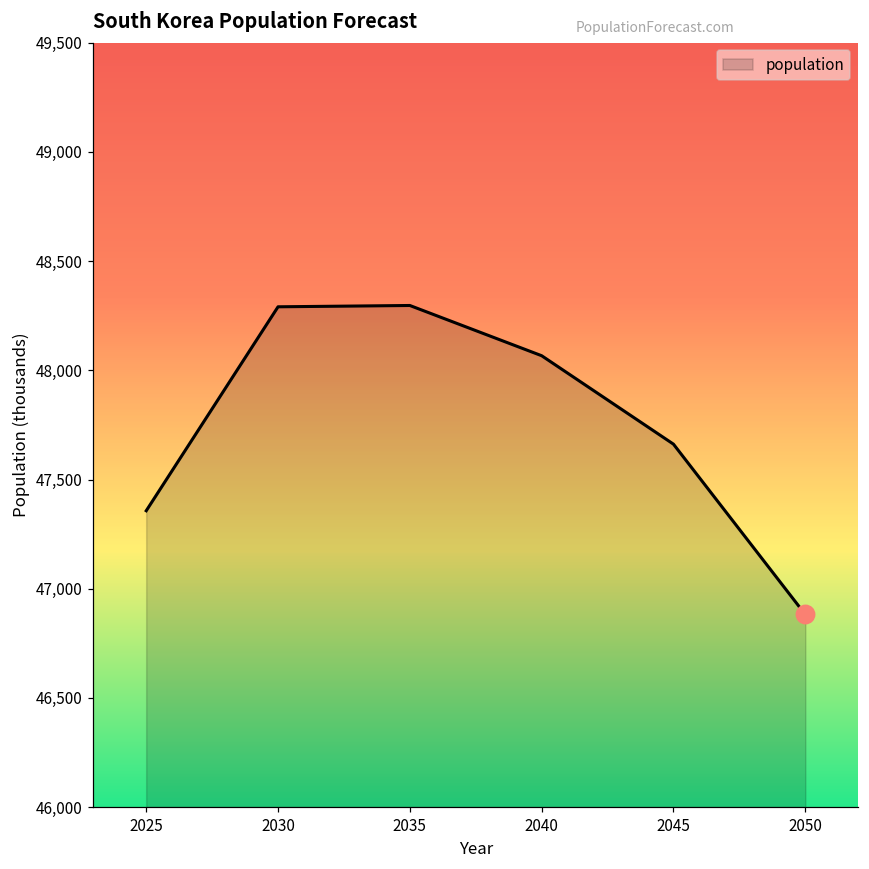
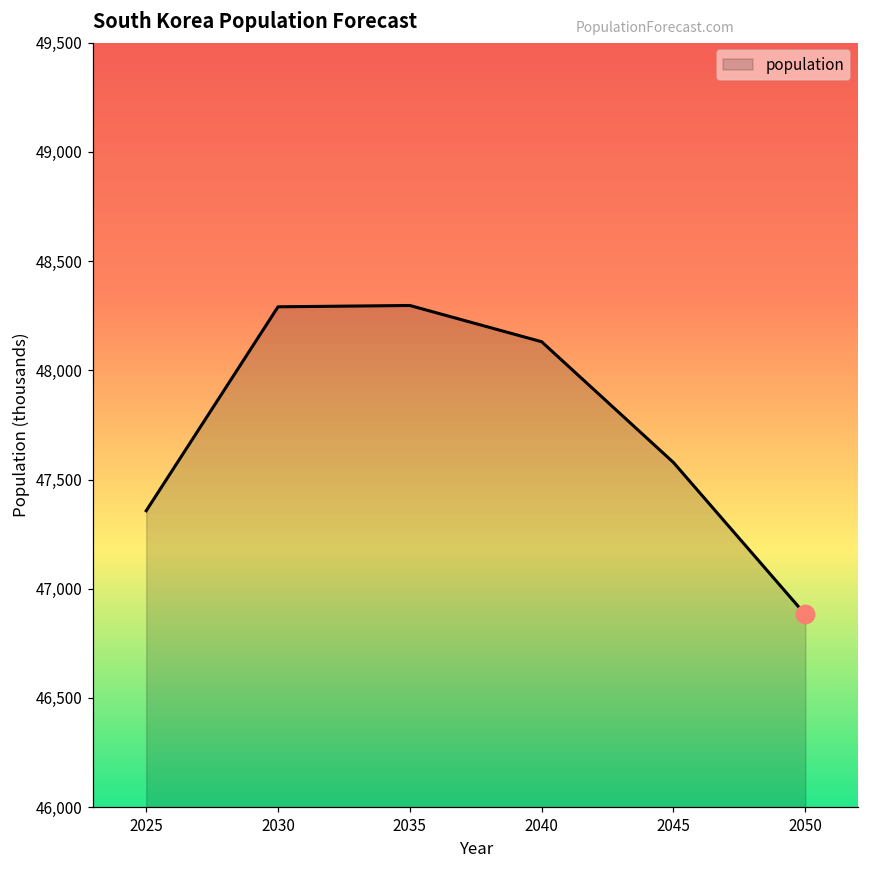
population, 2040: 48,070 -> 48,130
population, 2045: 47,660 -> 47,580
